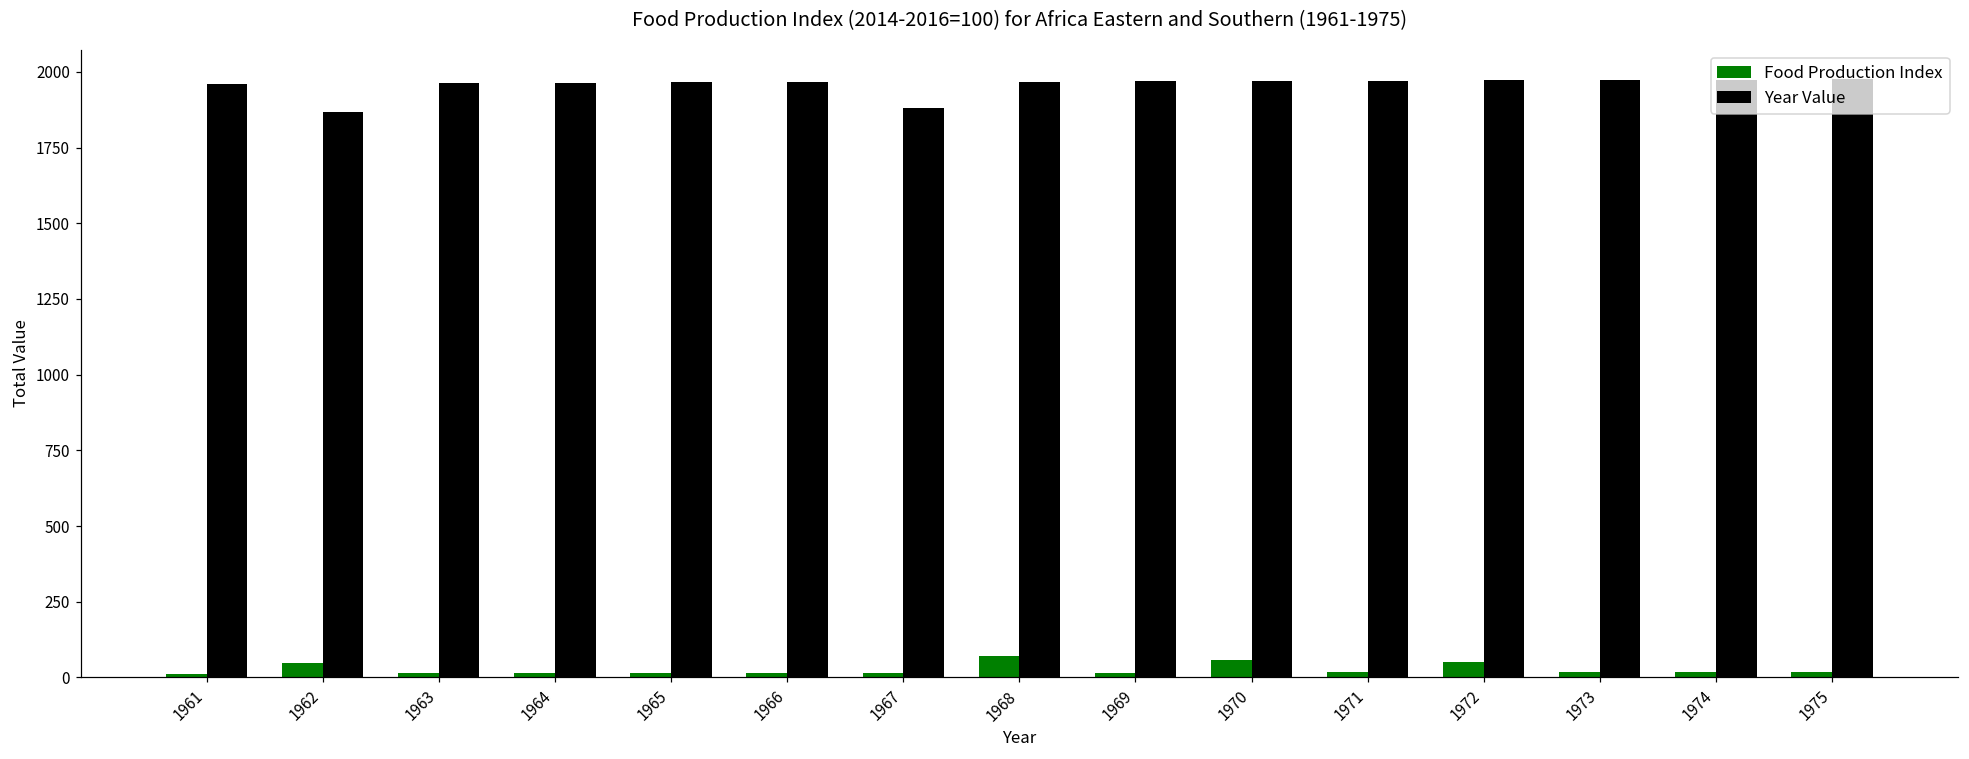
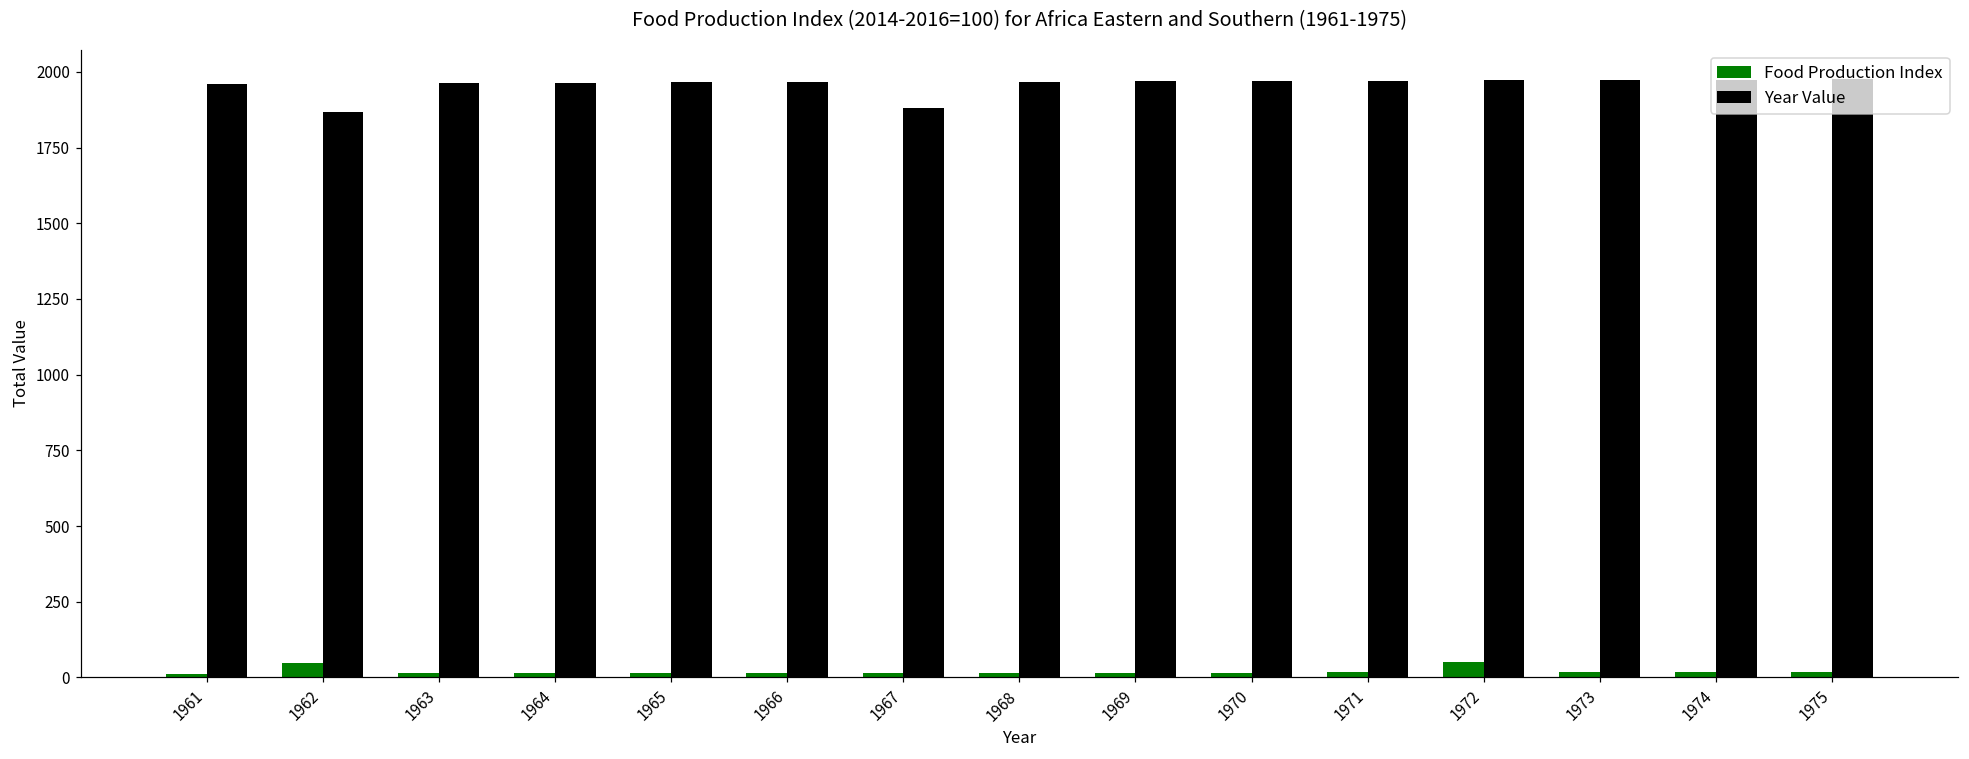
Food Production Index, 1968: 70 -> 10
Food Production Index, 1970: 60 -> 20
